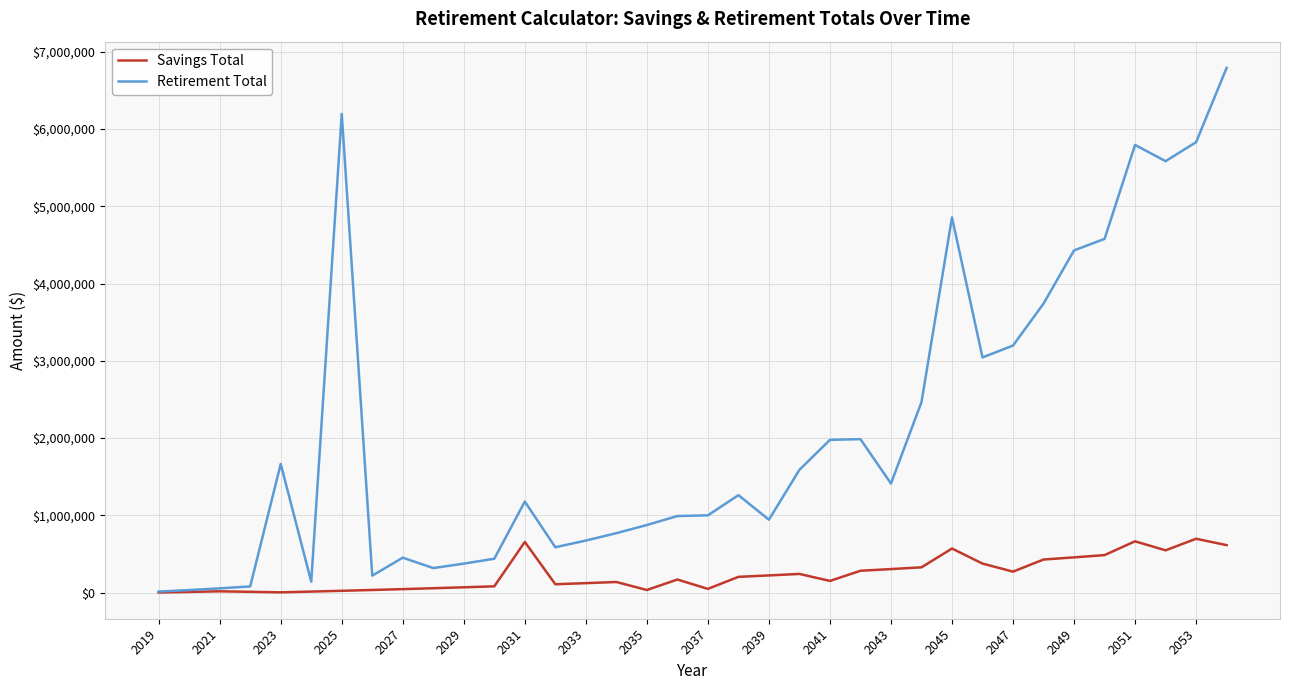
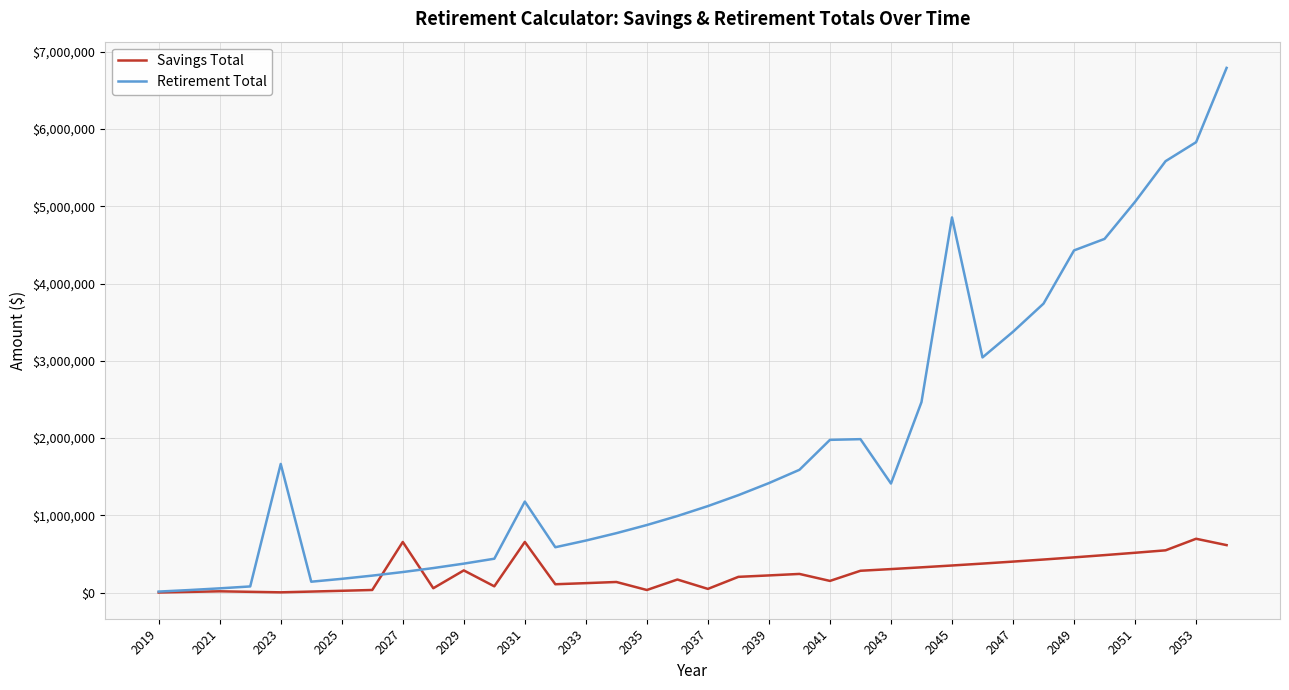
Retirement Total, 2025: $6,200,000 -> $200,000
Savings Total, 2027: $0 -> $700,000
Retirement Total, 2027: $500,000 -> $300,000
Savings Total, 2029: $100,000 -> $300,000
Retirement Total, 2037: $1,000,000 -> $1,100,000
Retirement Total, 2039: $900,000 -> $1,400,000
Savings Total, 2045: $600,000 -> $400,000
Savings Total, 2047: $300,000 -> $400,000
Retirement Total, 2047: $3,200,000 -> $3,400,000
Savings Total, 2051: $700,000 -> $500,000
Retirement Total, 2051: $5,800,000 -> $5,100,000
